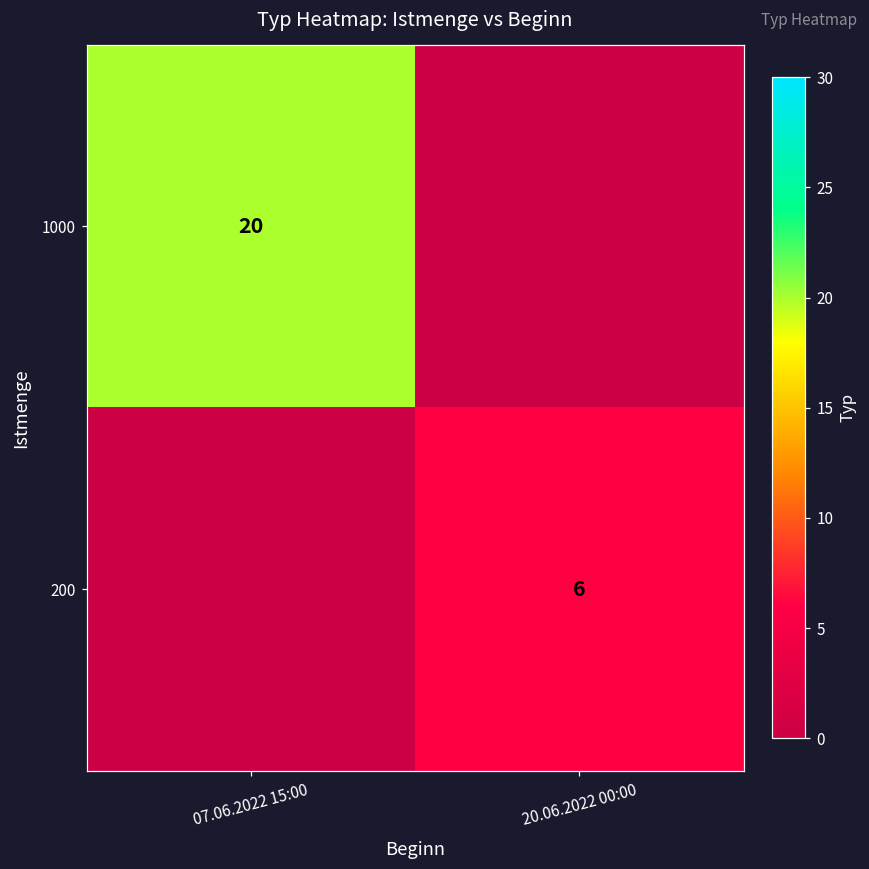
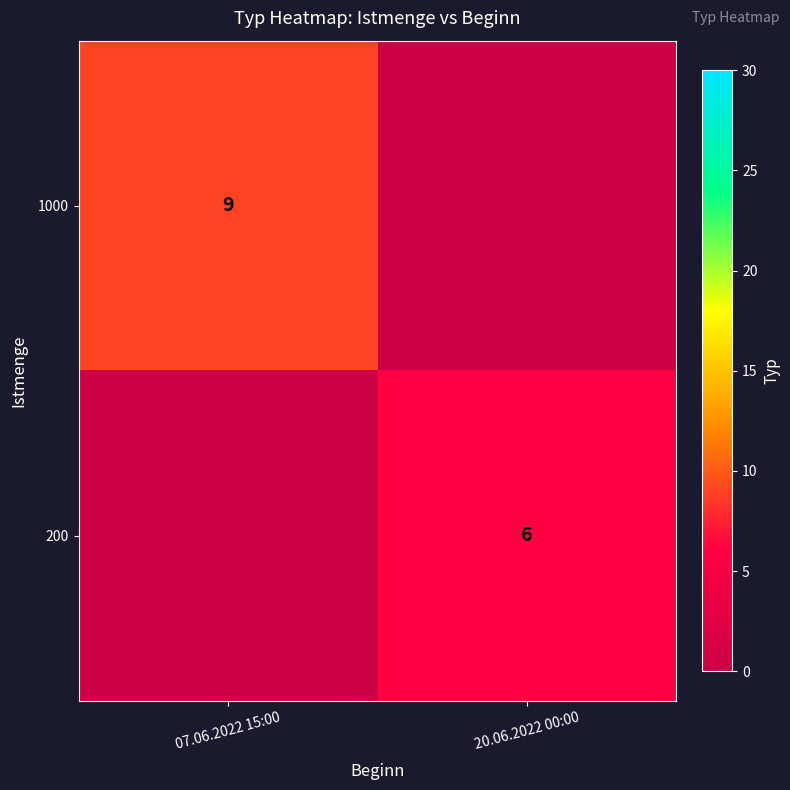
1000, 07.06.2022 15:00: 20 -> 9
